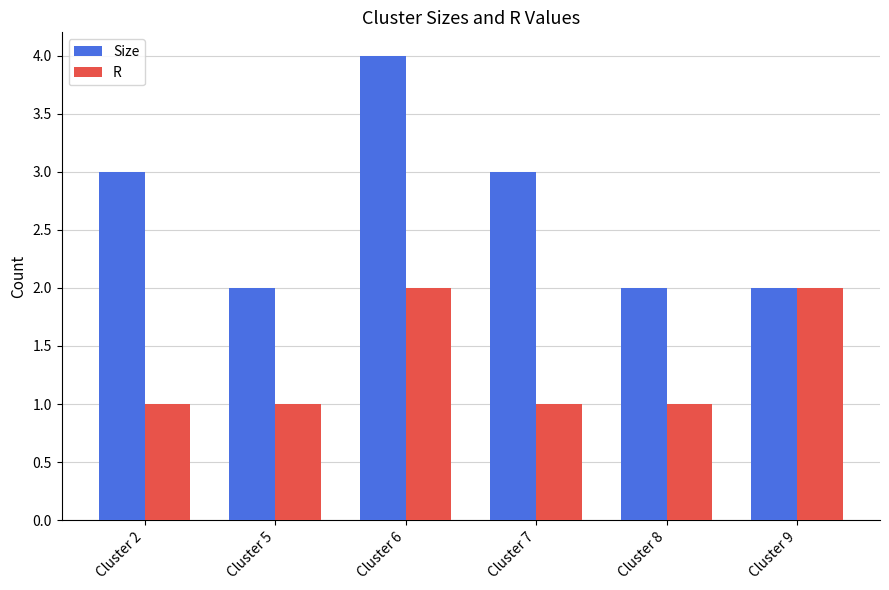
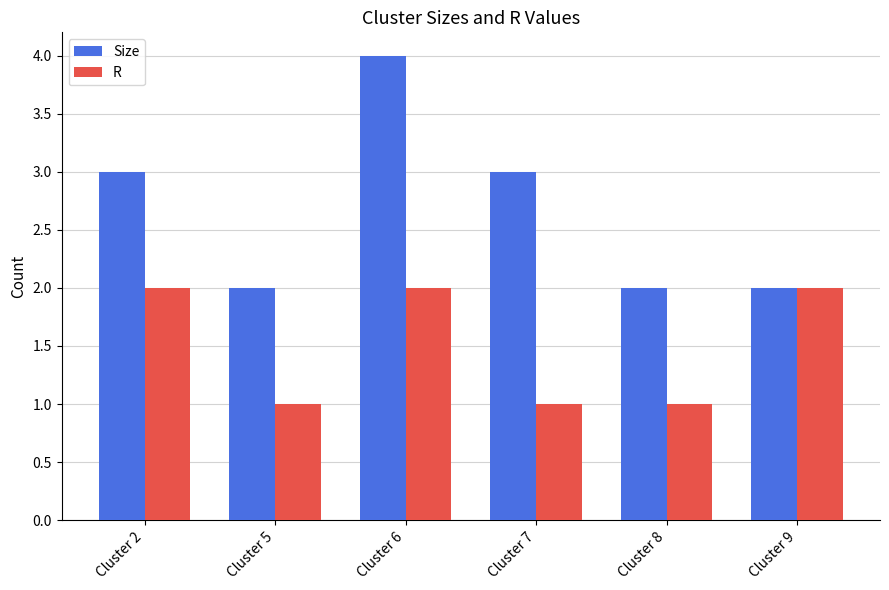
R, Cluster 2: 1 -> 2
